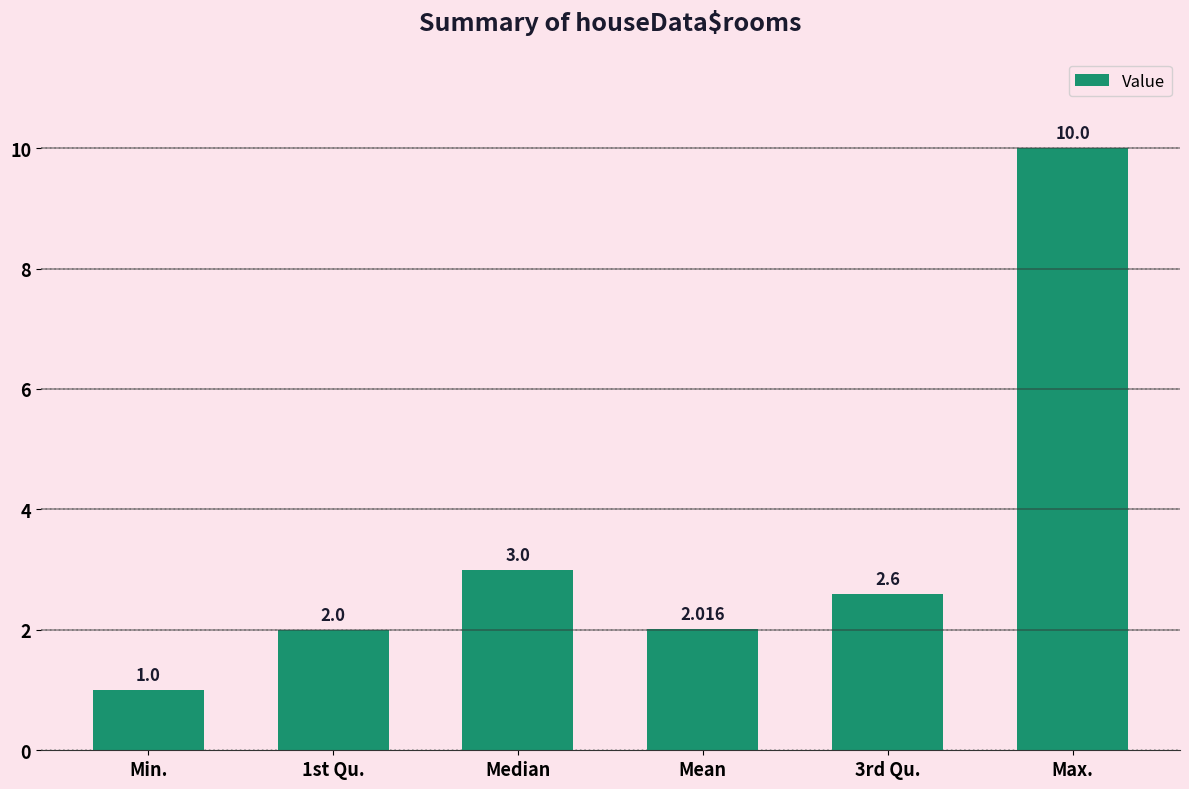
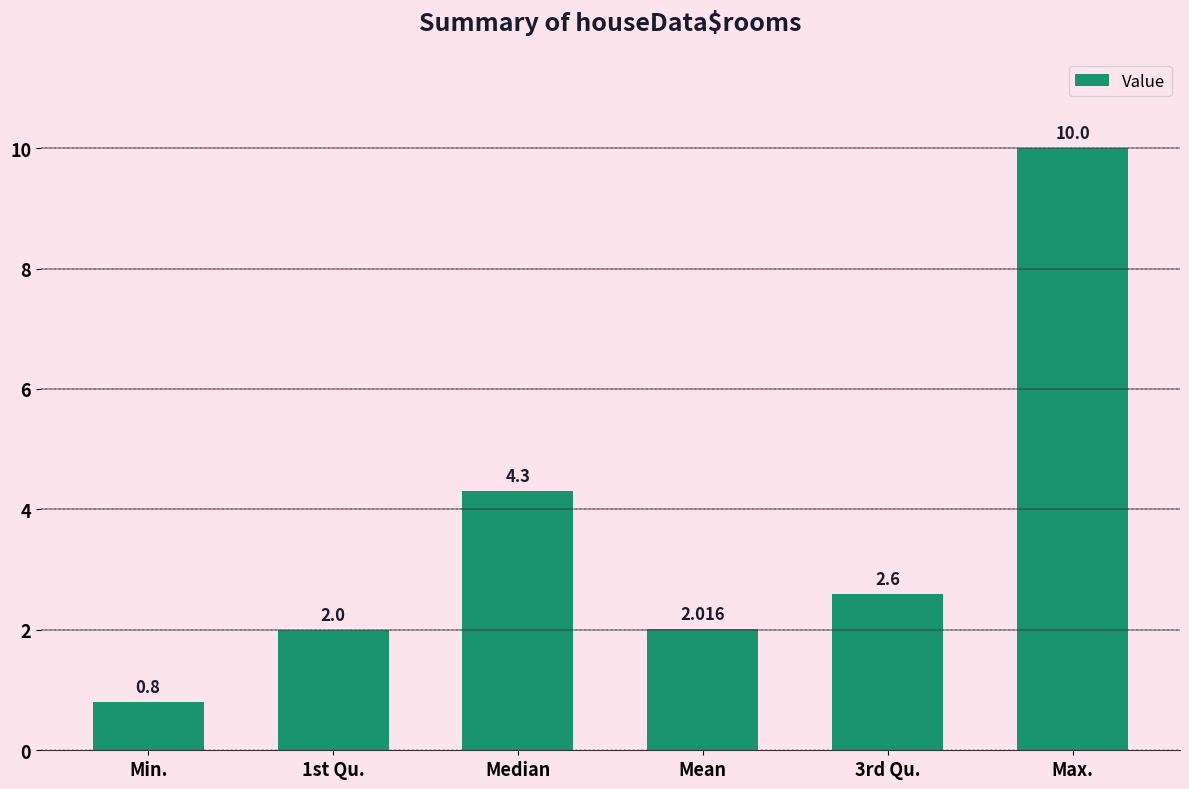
Min.: 1.0 -> 0.8
Median: 3.0 -> 4.3
